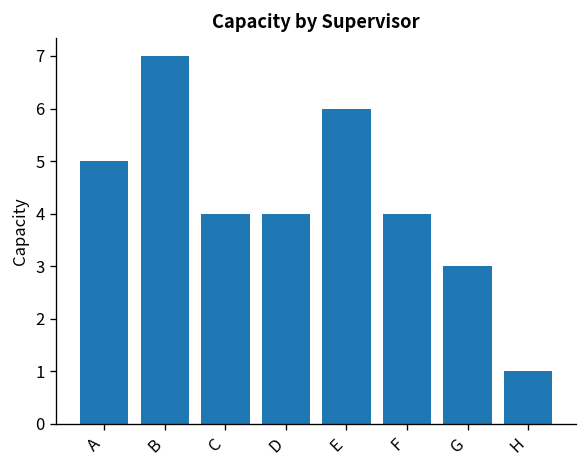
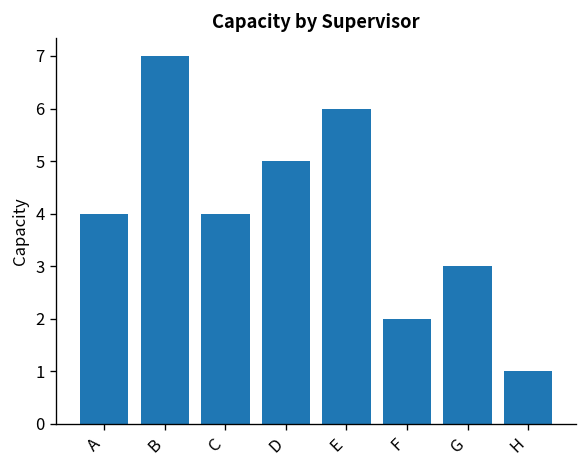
A: 5 -> 4
D: 4 -> 5
F: 4 -> 2
